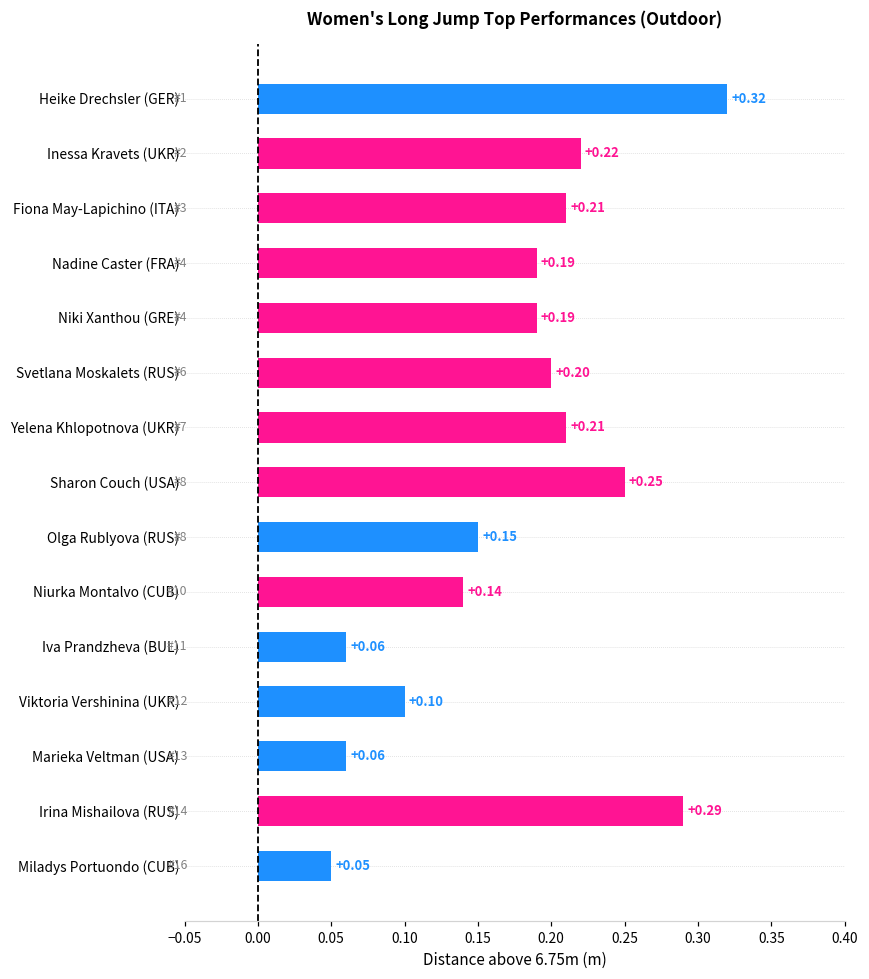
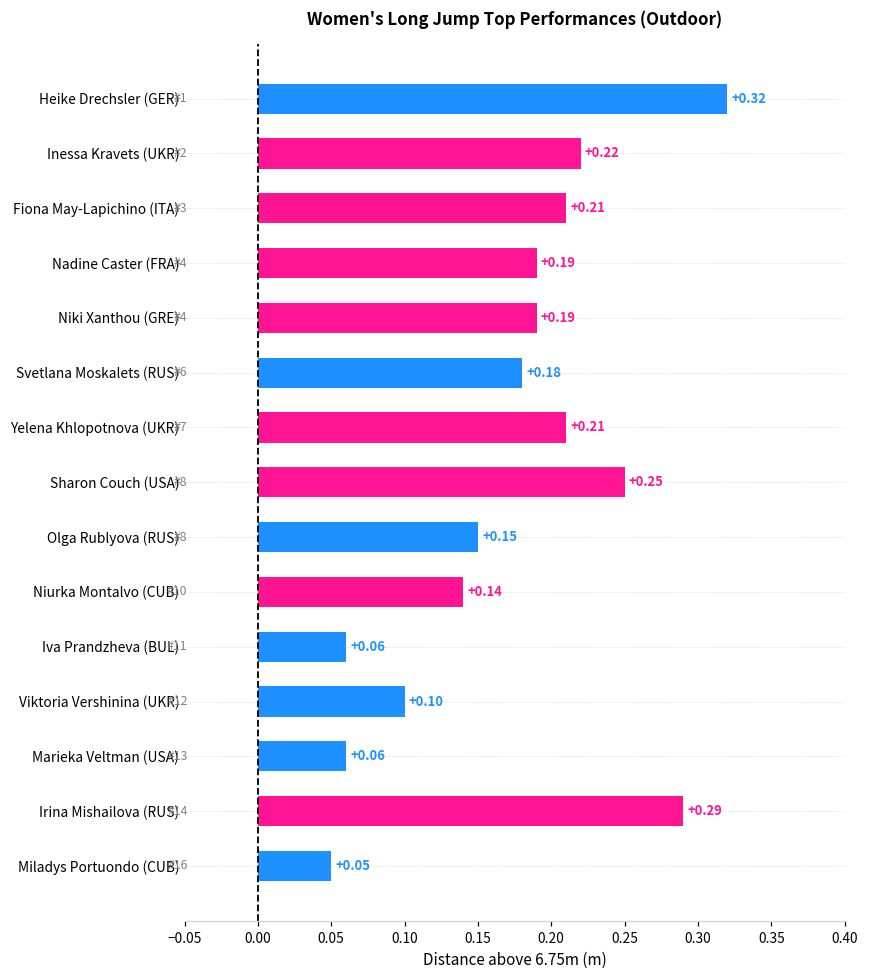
Svetlana Moskalets (RUS): +0.20 -> +0.18
